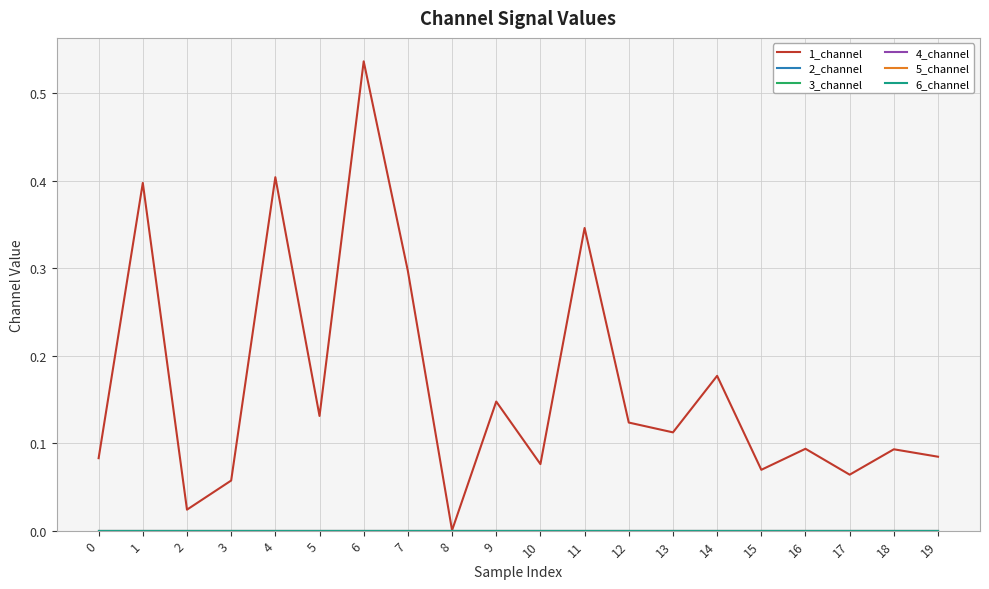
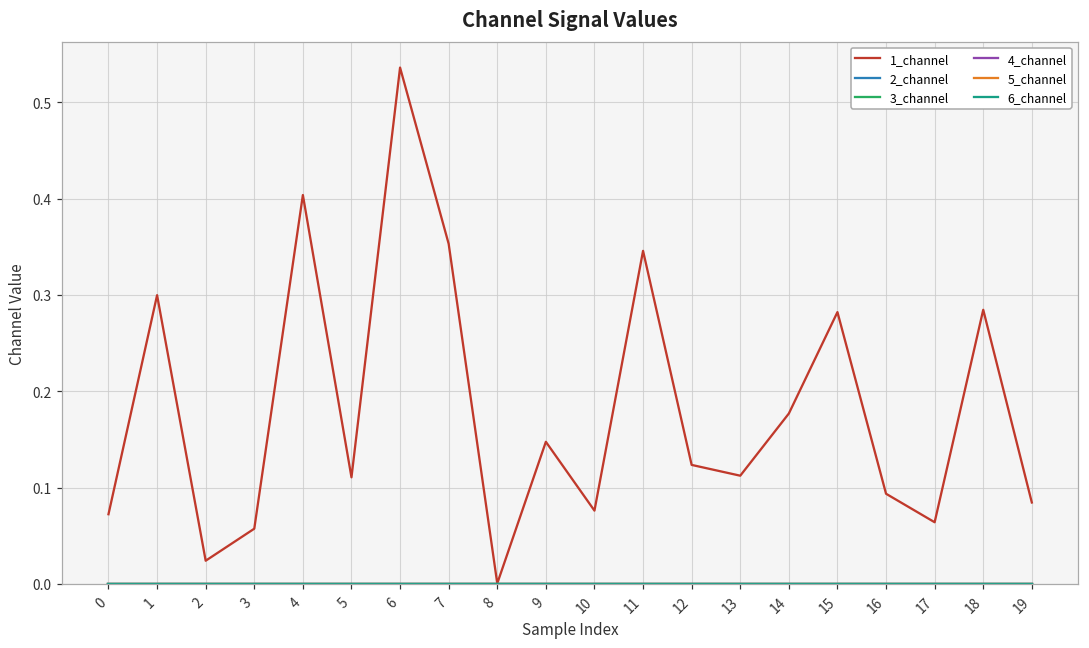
1_channel, 0: 0.08 -> 0.07
1_channel, 1: 0.40 -> 0.30
1_channel, 5: 0.13 -> 0.11
1_channel, 7: 0.30 -> 0.35
1_channel, 15: 0.07 -> 0.28
1_channel, 18: 0.09 -> 0.28
